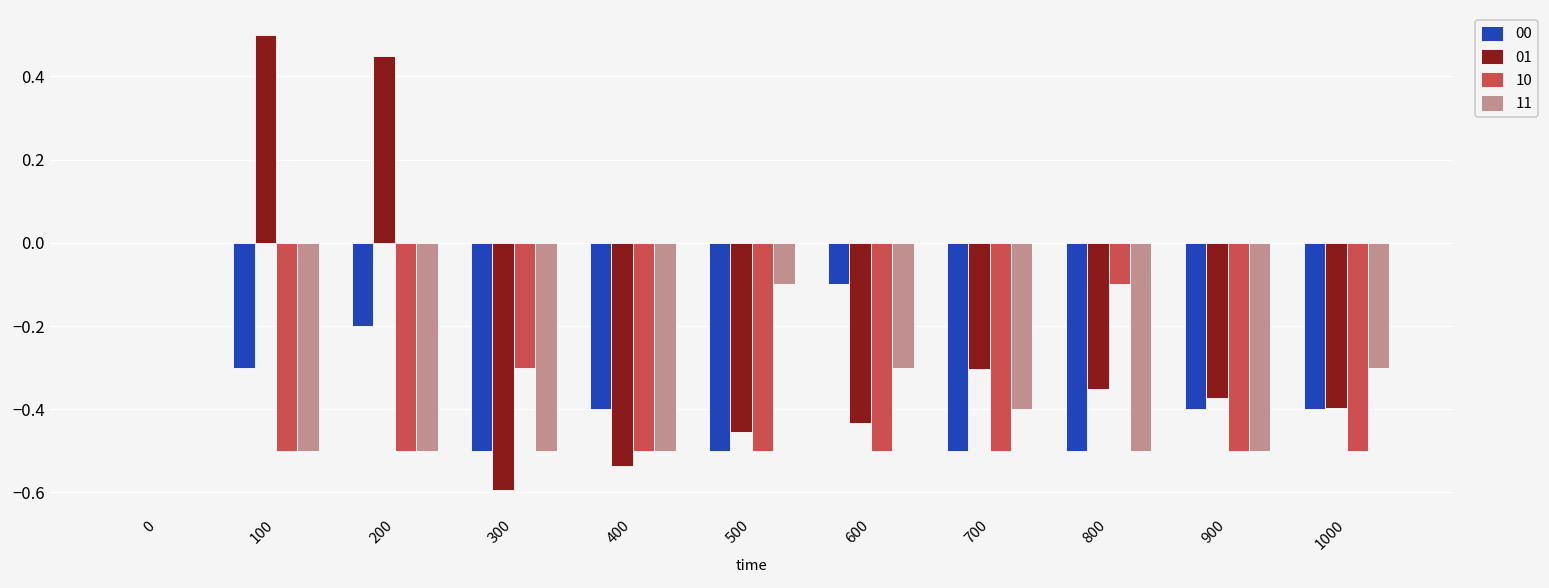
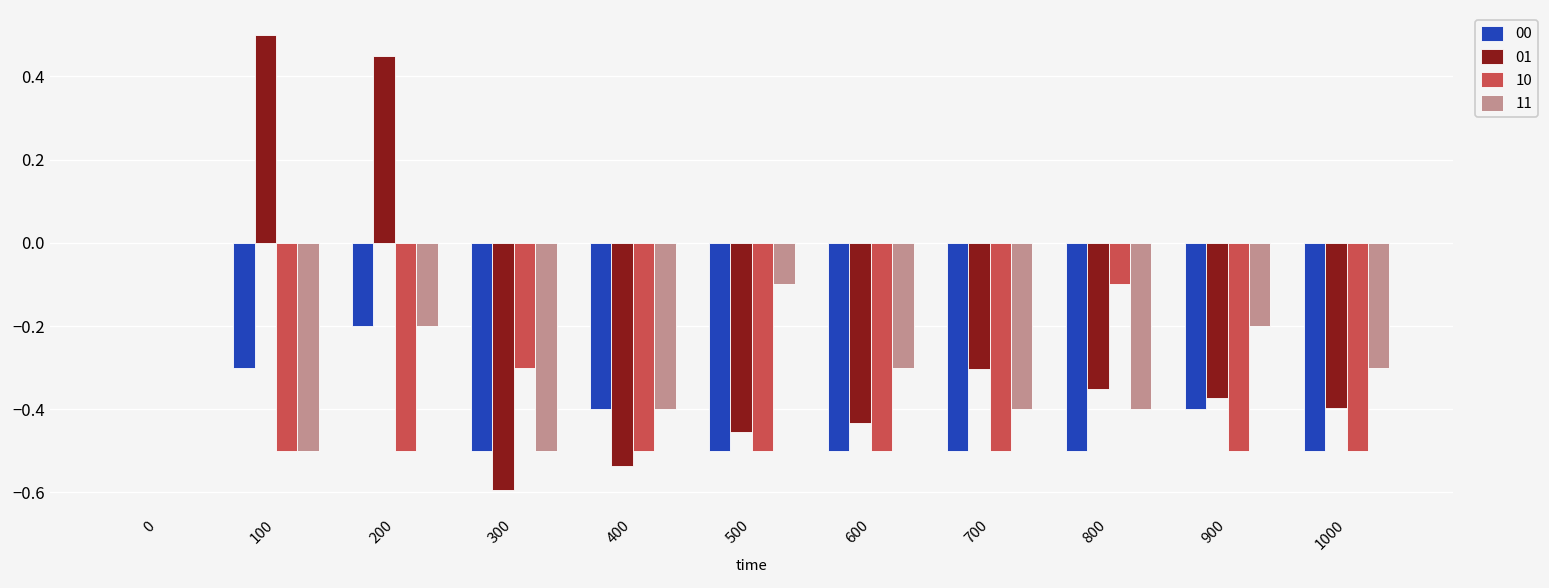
11, 200: -0.5 -> -0.2
11, 400: -0.5 -> -0.4
00, 600: -0.1 -> -0.5
11, 800: -0.5 -> -0.4
11, 900: -0.5 -> -0.2
00, 1000: -0.4 -> -0.5
